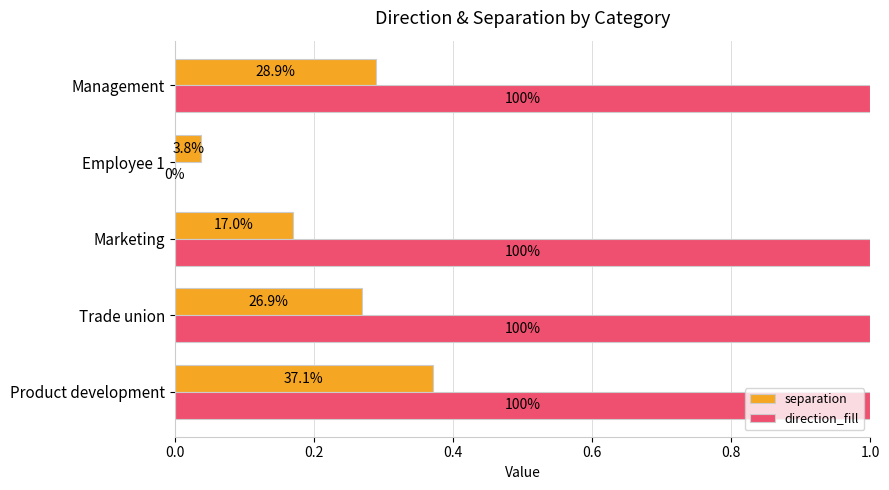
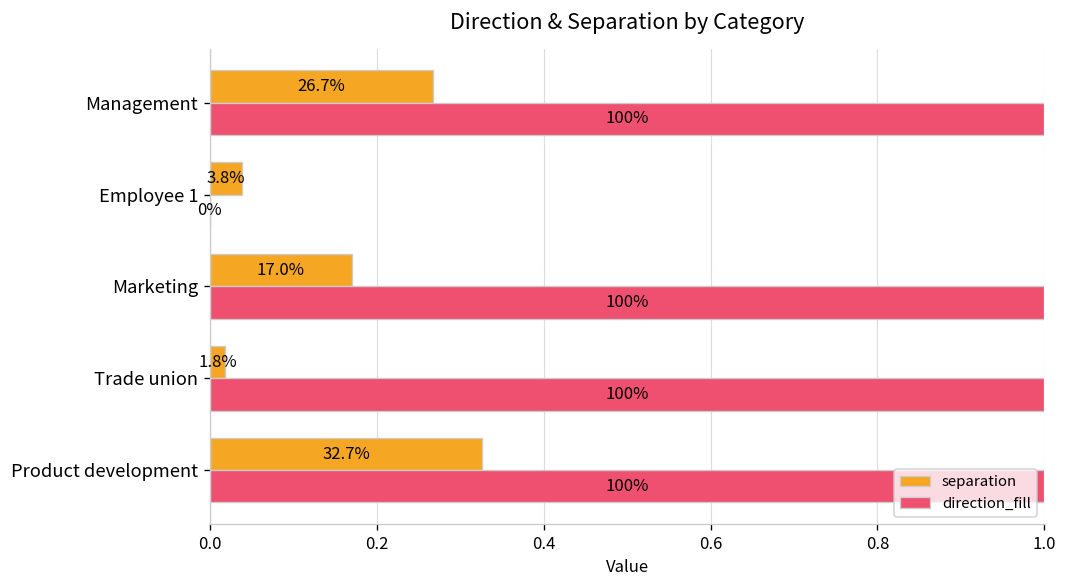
separation, Management: 28.9% -> 26.7%
separation, Trade union: 26.9% -> 1.8%
separation, Product development: 37.1% -> 32.7%
